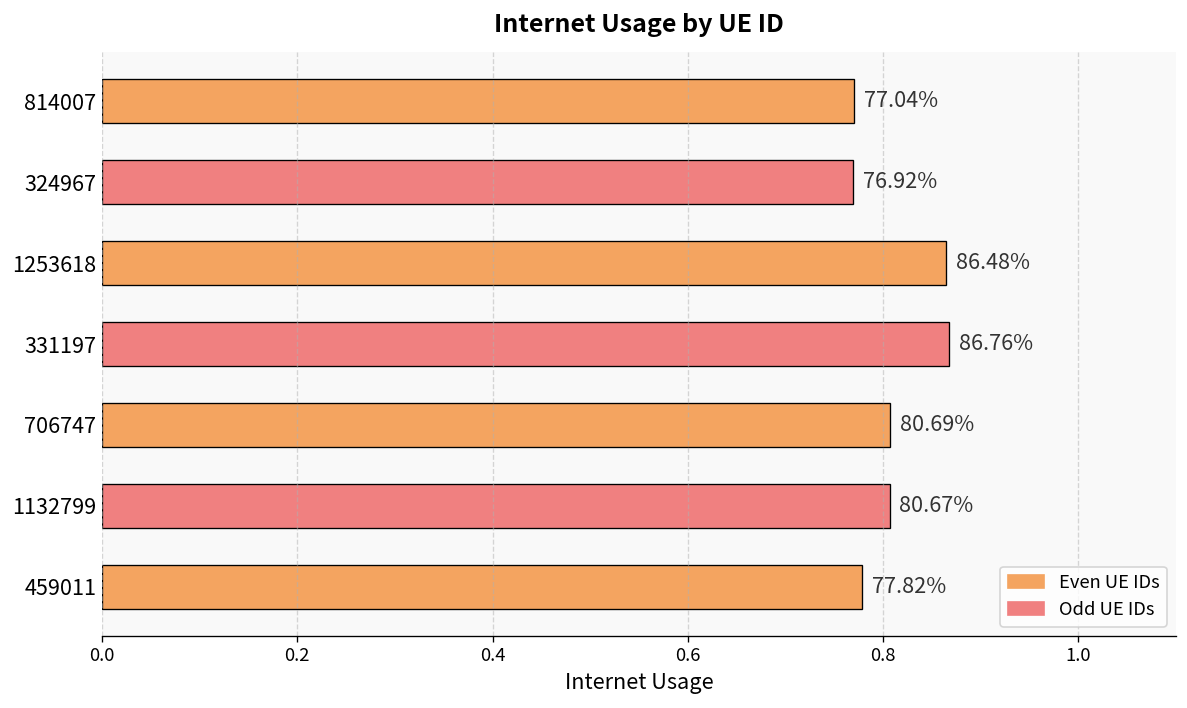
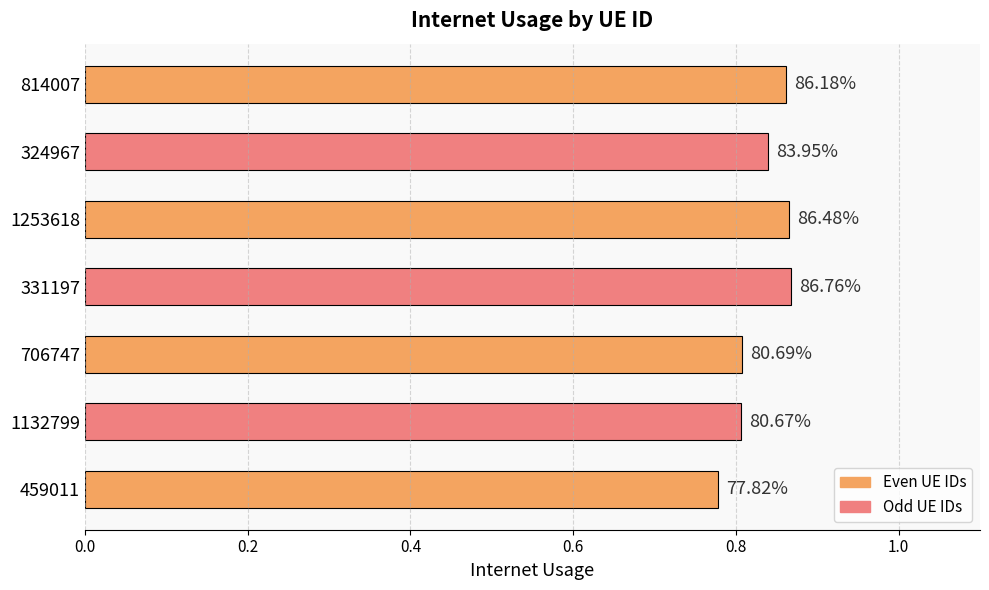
814007: 77.04% -> 86.18%
324967: 76.92% -> 83.95%
